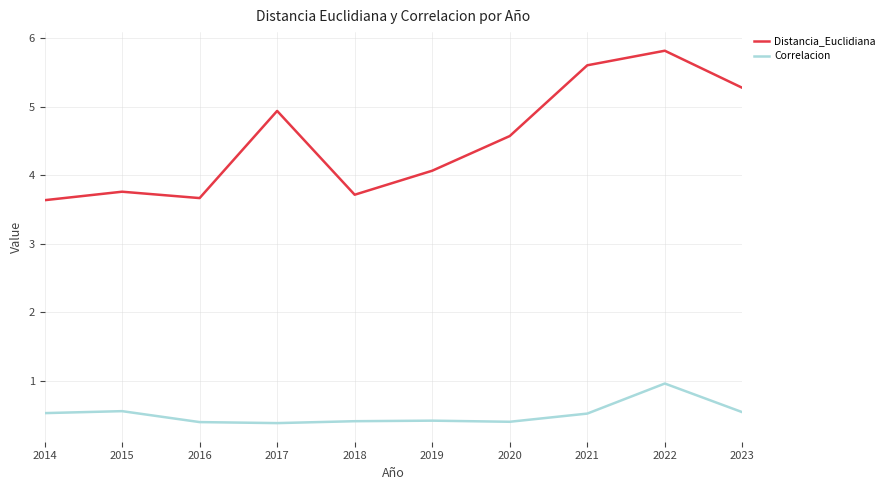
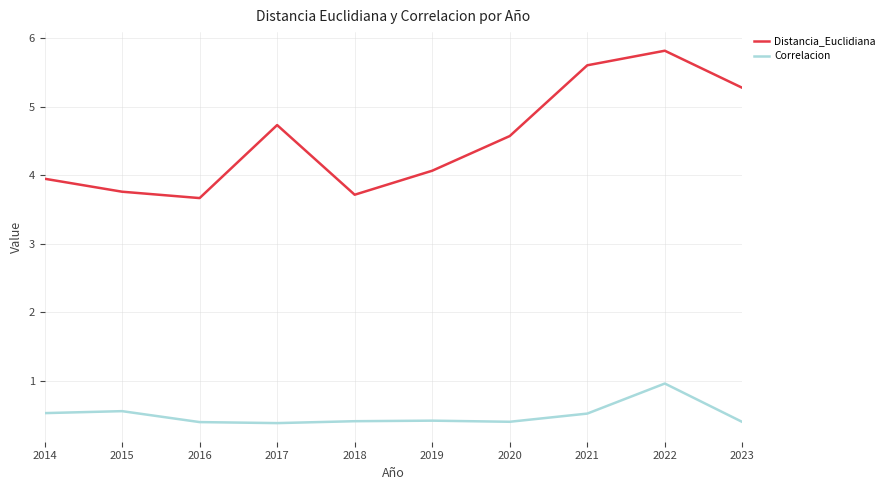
Distancia_Euclidiana, 2014: 3.6 -> 4.0
Distancia_Euclidiana, 2017: 4.9 -> 4.7
Correlacion, 2023: 0.5 -> 0.4
